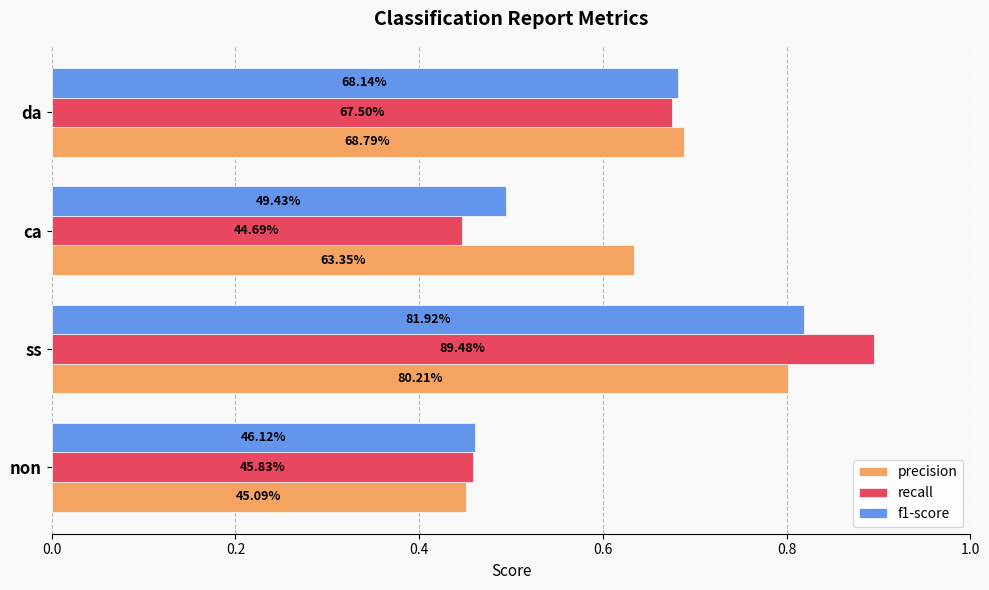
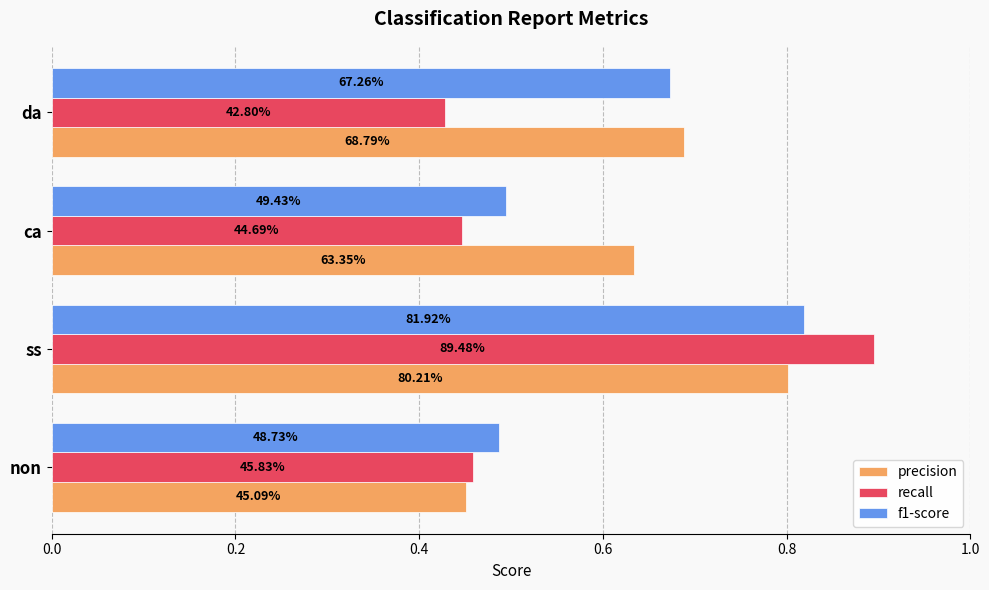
f1-score, da: 68.14% -> 67.26%
recall, da: 67.50% -> 42.80%
f1-score, non: 46.12% -> 48.73%
